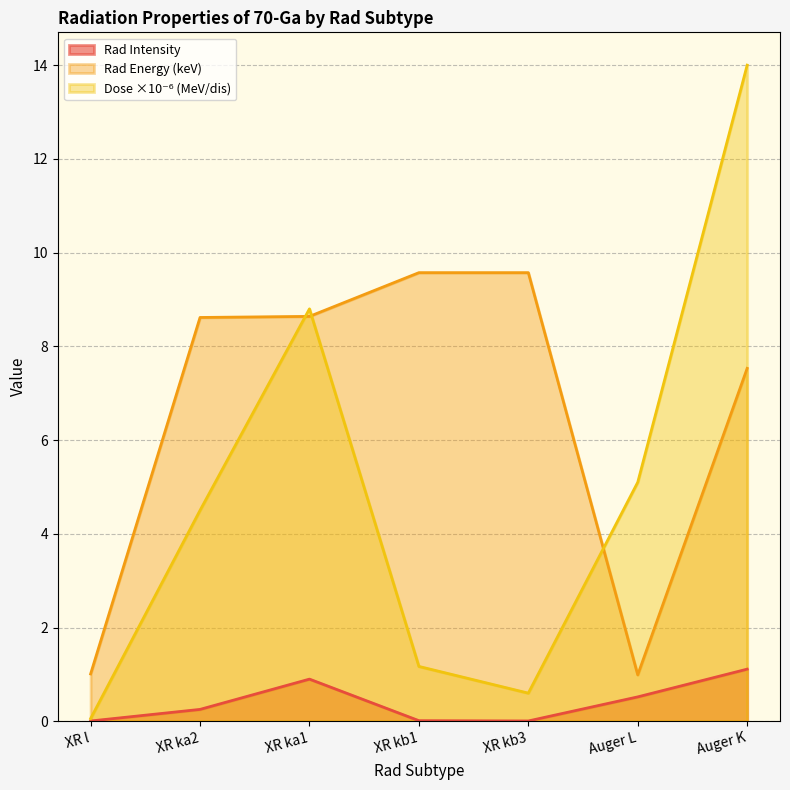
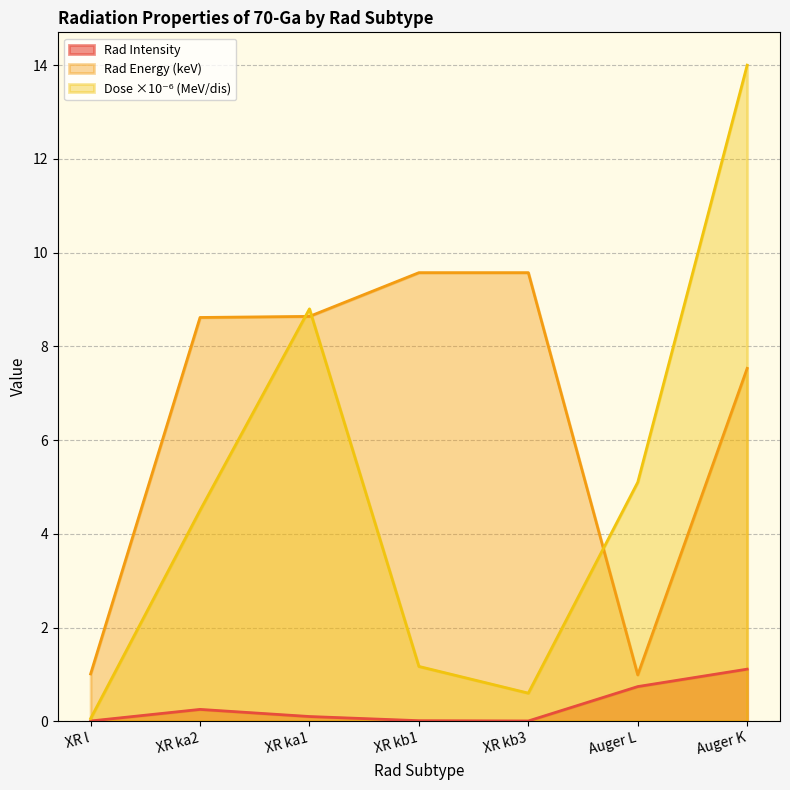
Rad Intensity, XR ka1: 0.9 -> 0.1
Rad Intensity, Auger L: 0.5 -> 0.7
